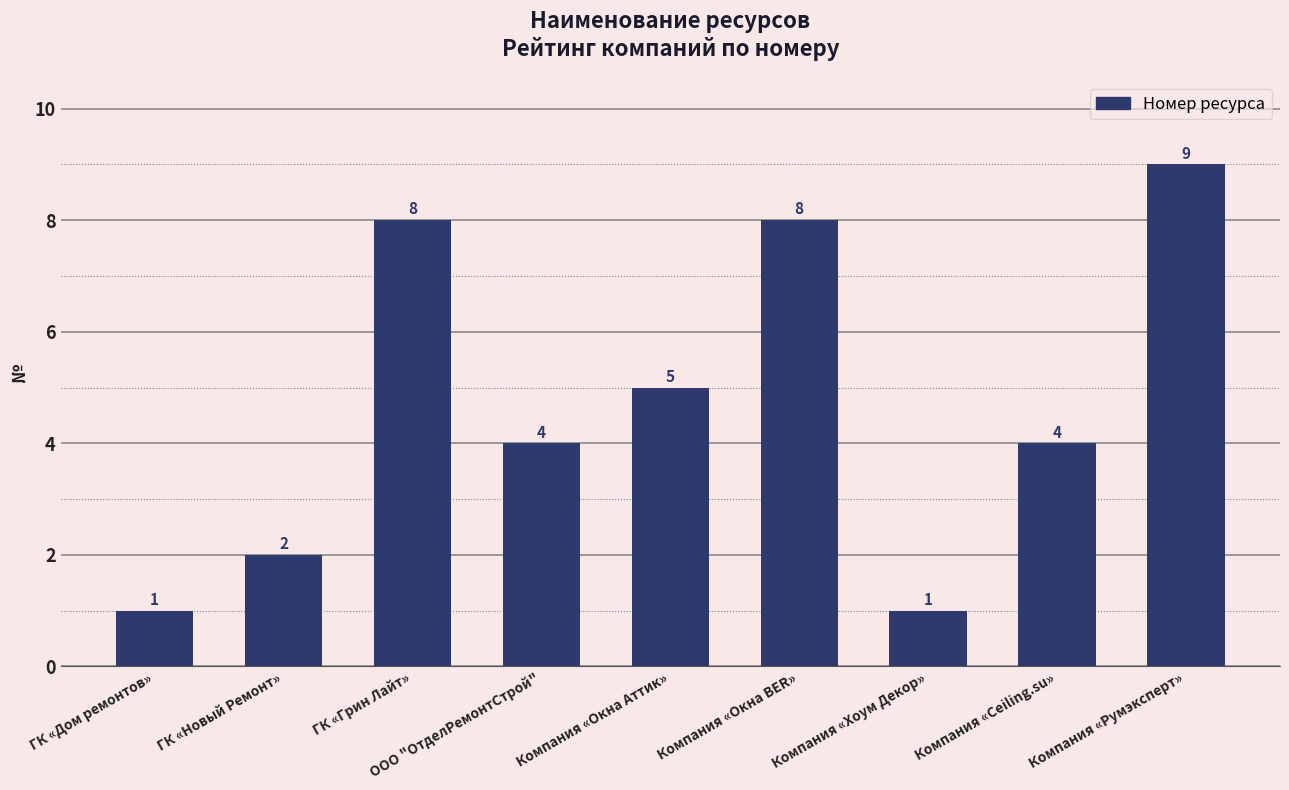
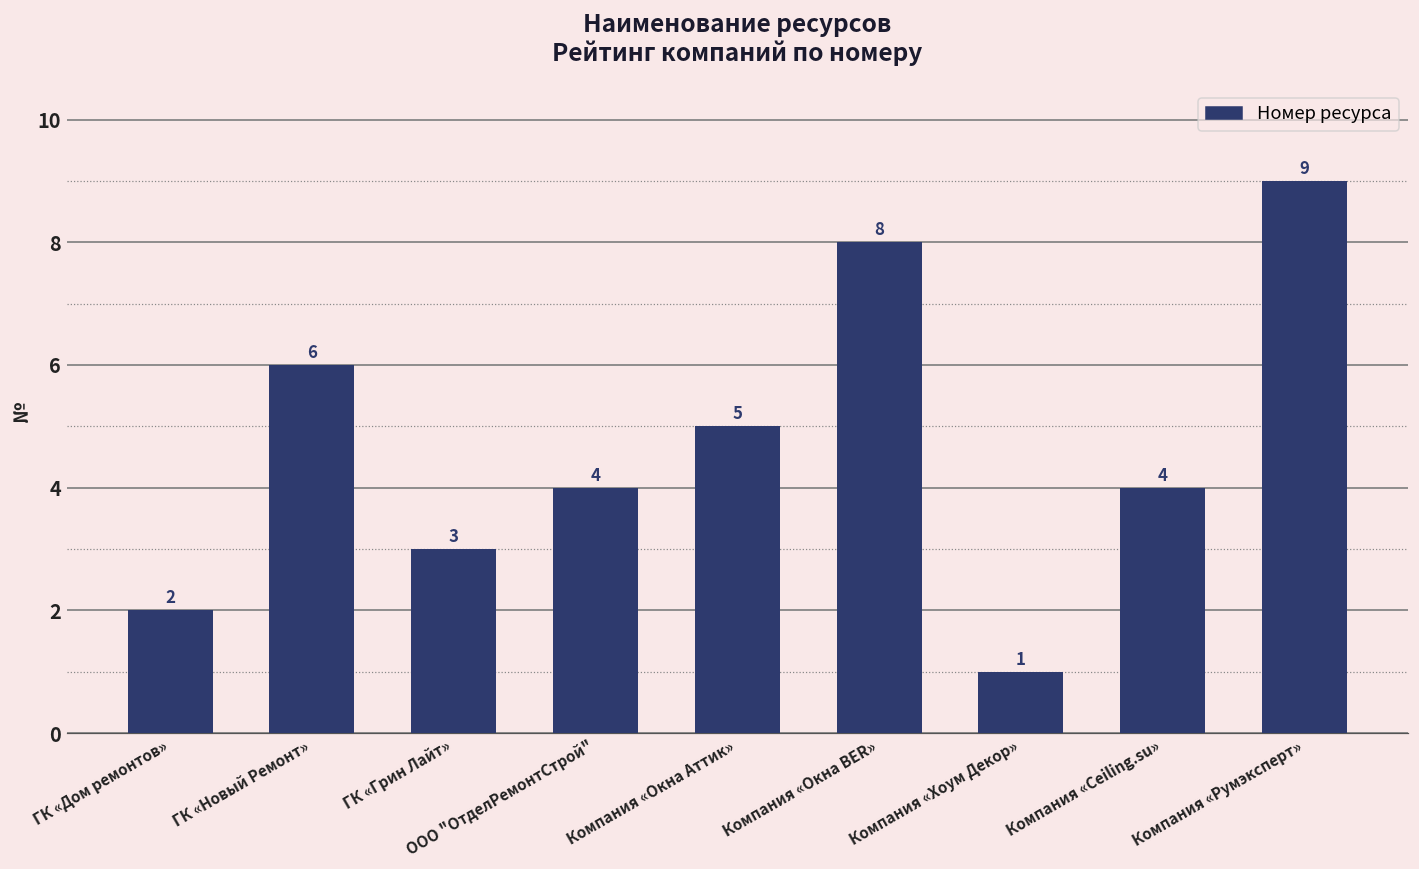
ГК «Дом ремонтов»: 1 -> 2
ГК «Новый Ремонт»: 2 -> 6
ГК «Грин Лайт»: 8 -> 3
